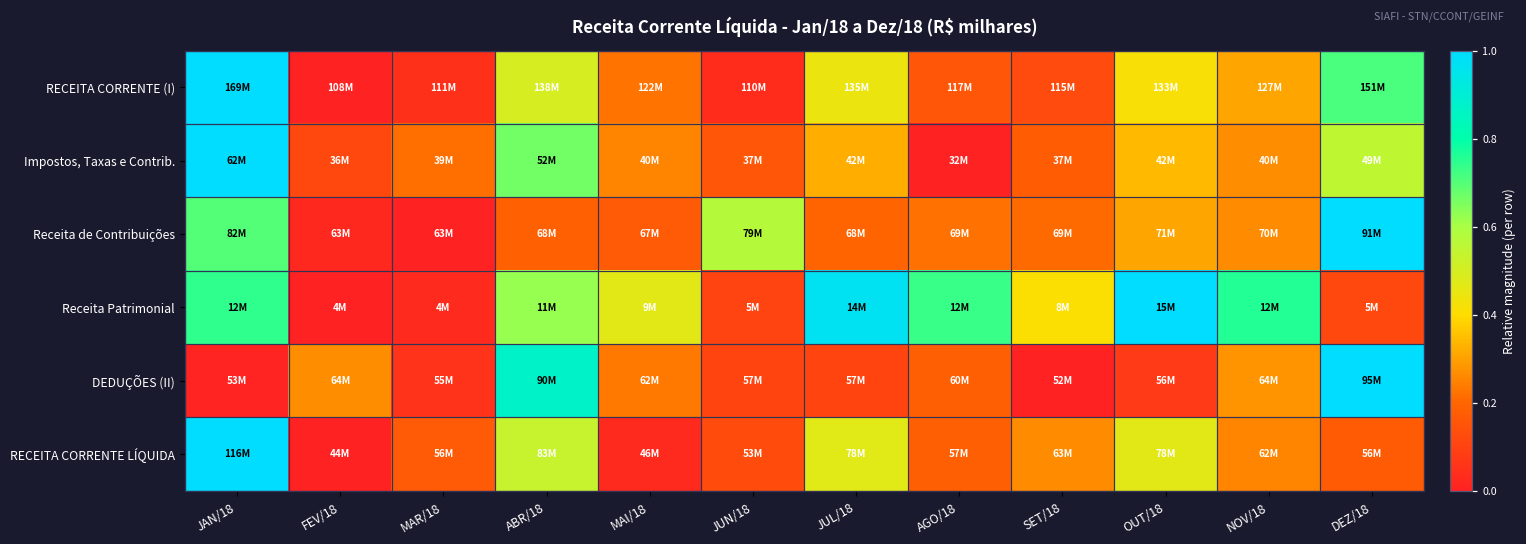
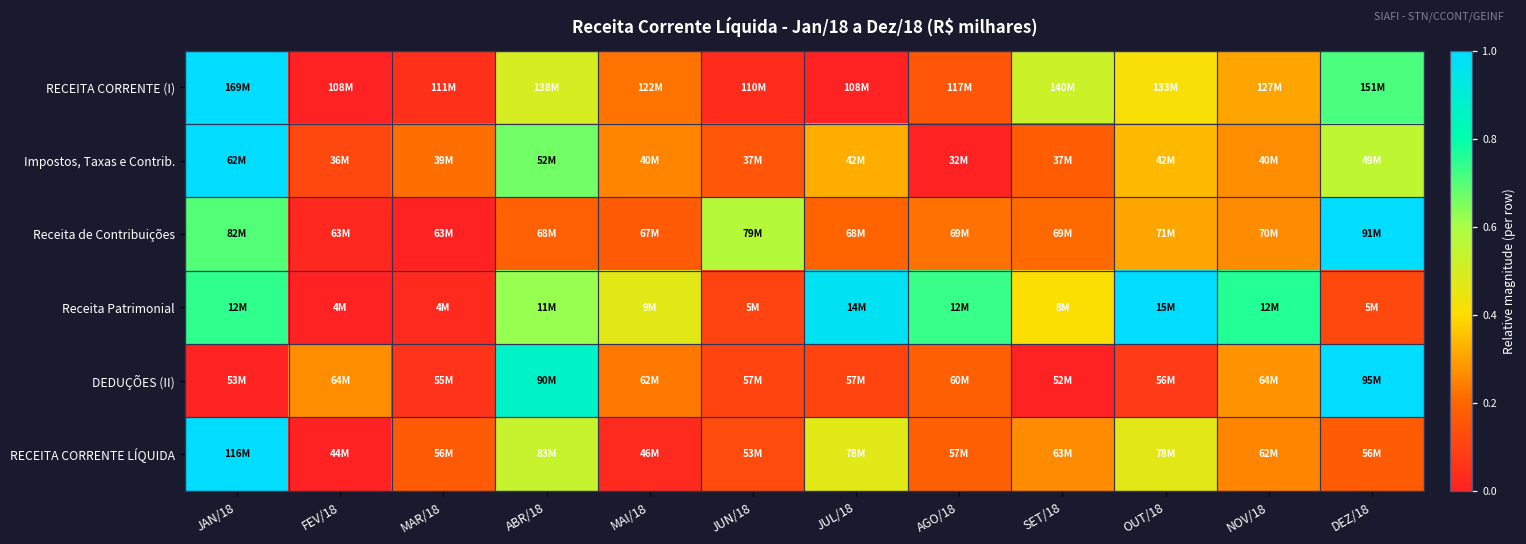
RECEITA CORRENTE (I), JUL/18: 135M -> 108M
RECEITA CORRENTE (I), SET/18: 115M -> 140M
